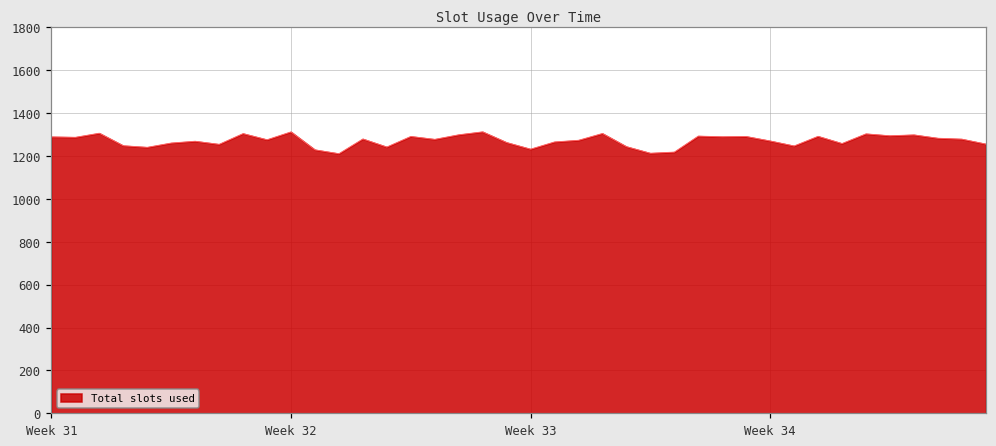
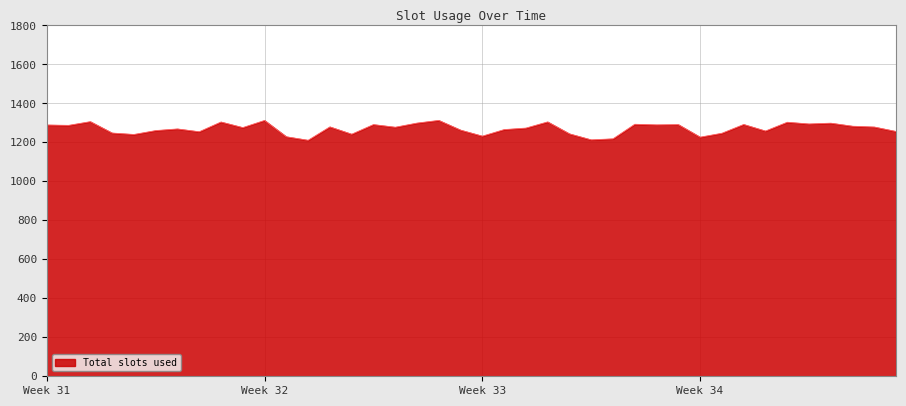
Week 34: 1270 -> 1230
